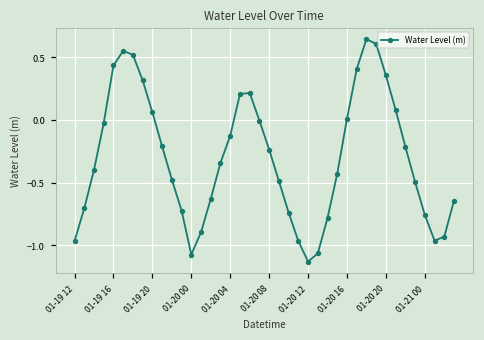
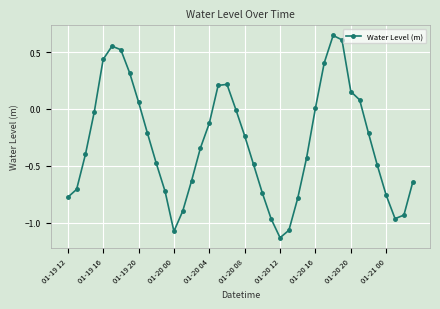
01-19 12: -0.97 -> -0.78
01-20 20: 0.36 -> 0.15
